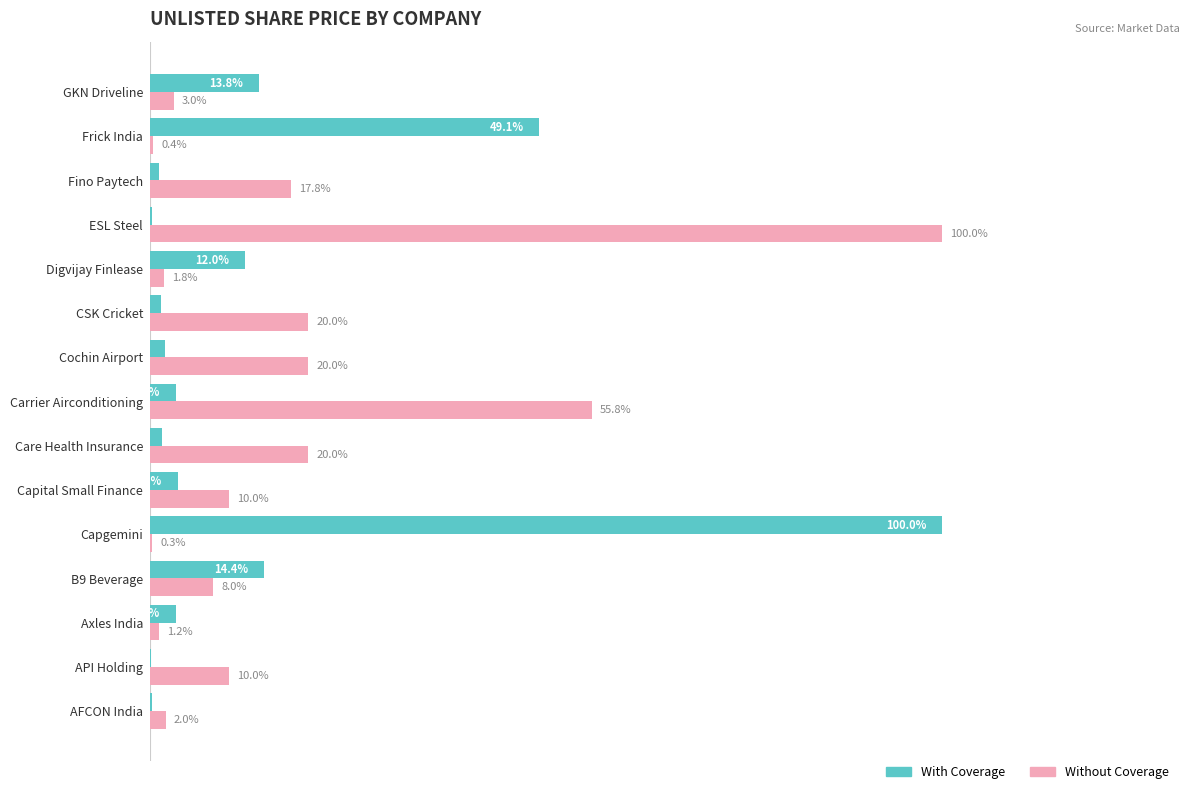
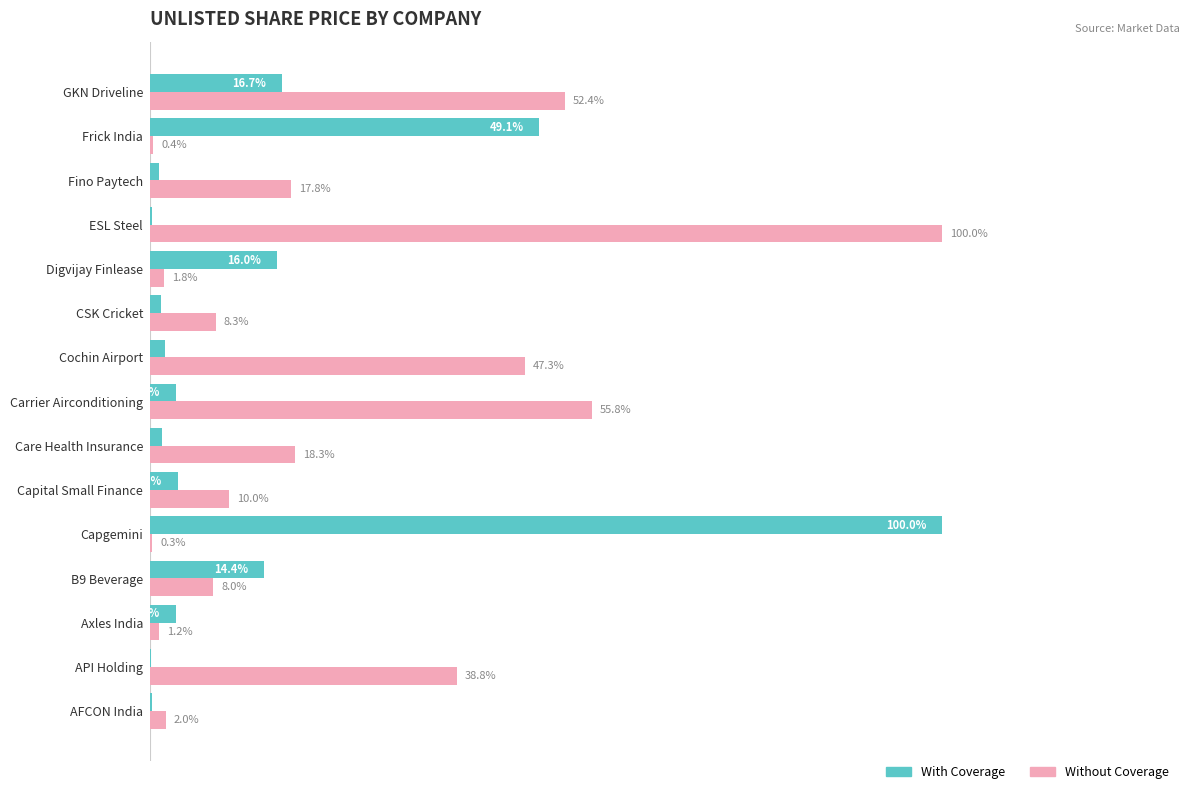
With Coverage, GKN Driveline: 13.8% -> 16.7%
Without Coverage, GKN Driveline: 3.0% -> 52.4%
With Coverage, Digvijay Finlease: 12.0% -> 16.0%
Without Coverage, CSK Cricket: 20.0% -> 8.3%
Without Coverage, Cochin Airport: 20.0% -> 47.3%
Without Coverage, Care Health Insurance: 20.0% -> 18.3%
Without Coverage, API Holding: 10.0% -> 38.8%
